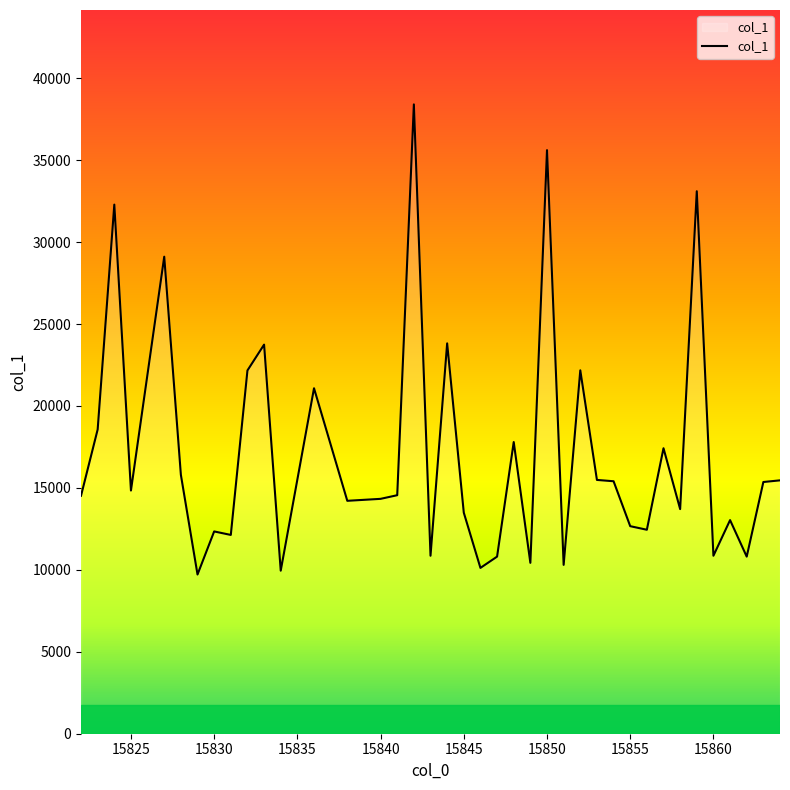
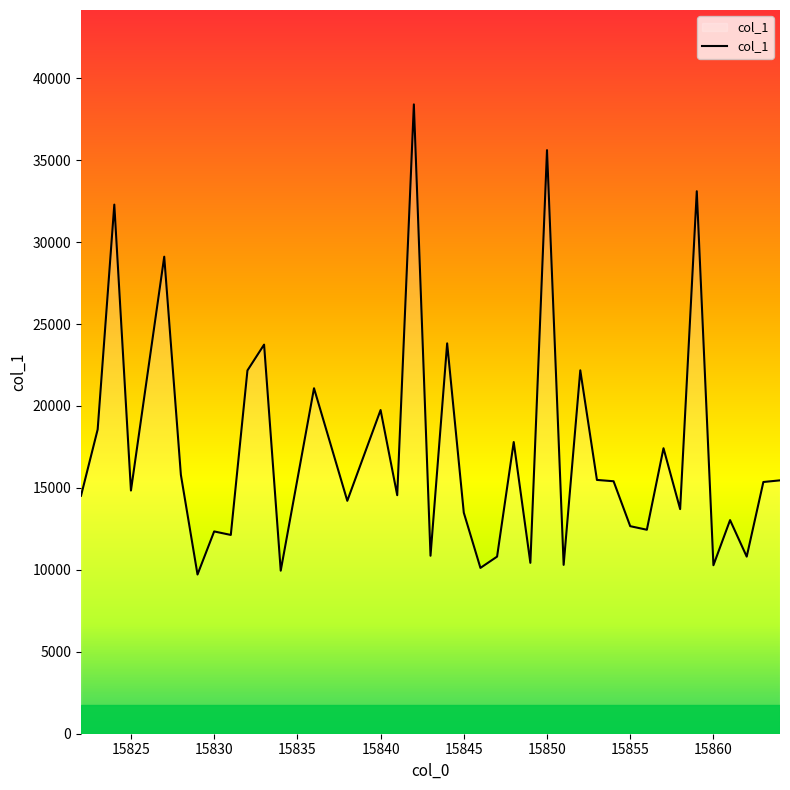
15840: 14300 -> 19800
15860: 10900 -> 10300
